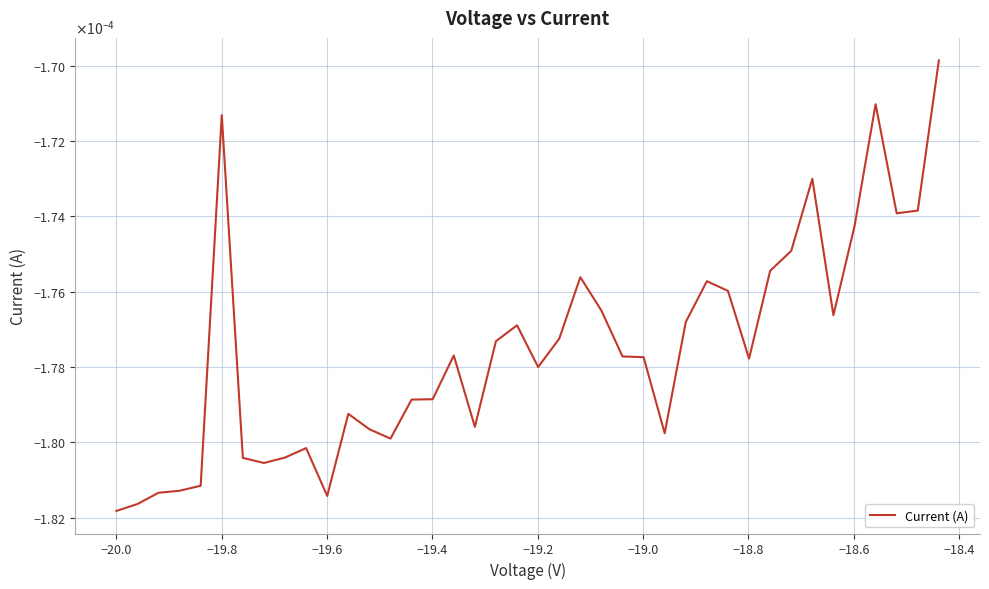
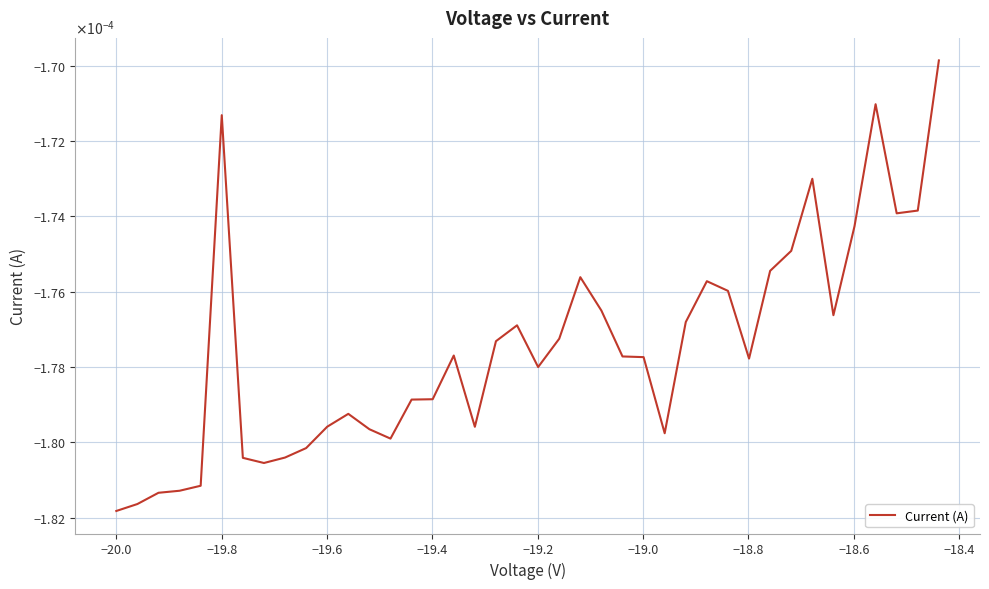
−19.6: -0.0001814 -> -0.0001796
